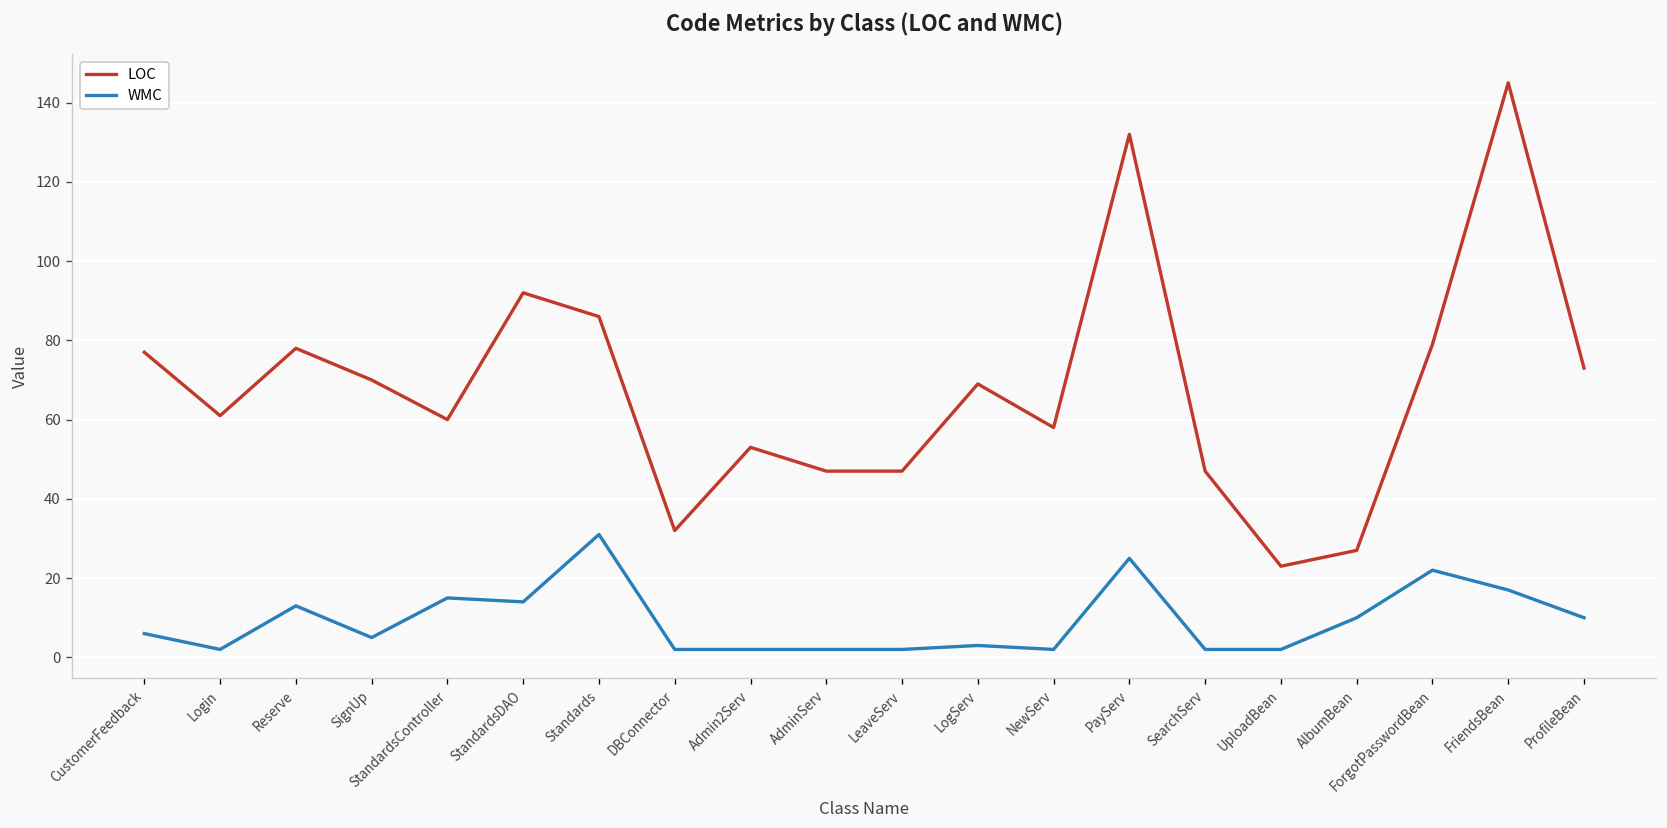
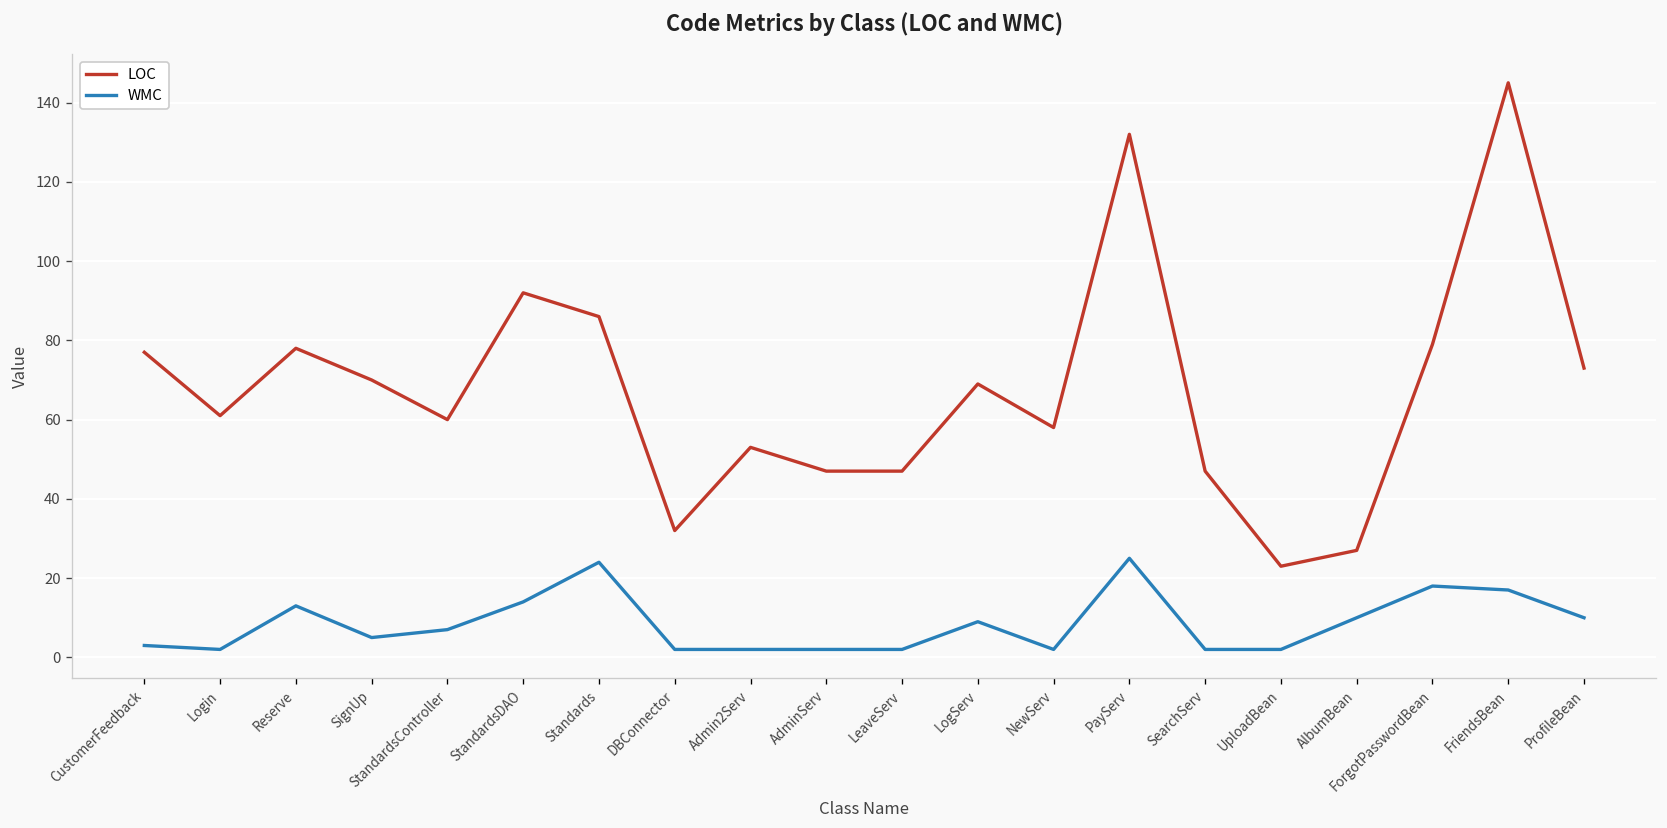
WMC, CustomerFeedback: 6 -> 3
WMC, StandardsController: 15 -> 7
WMC, Standards: 31 -> 24
WMC, LogServ: 3 -> 9
WMC, ForgotPasswordBean: 22 -> 18
